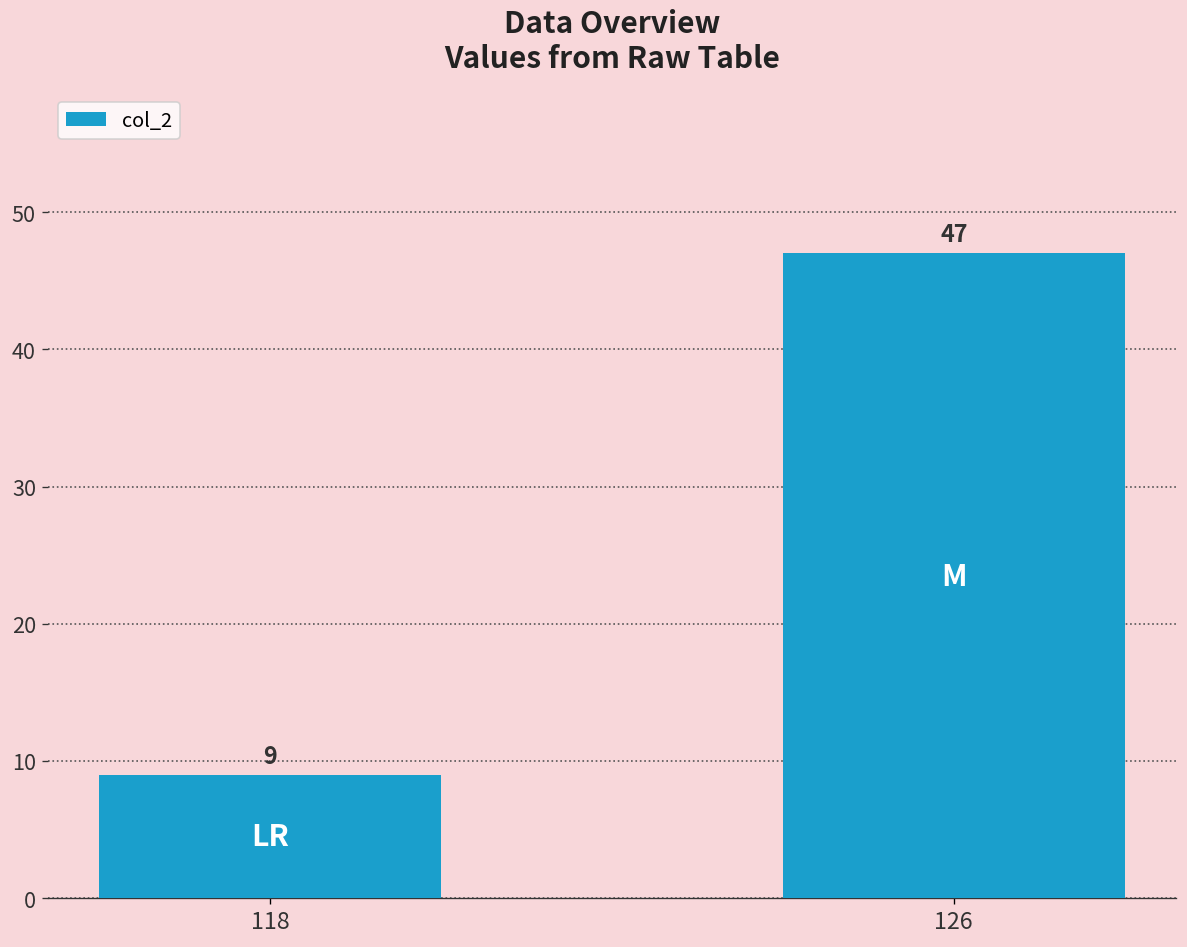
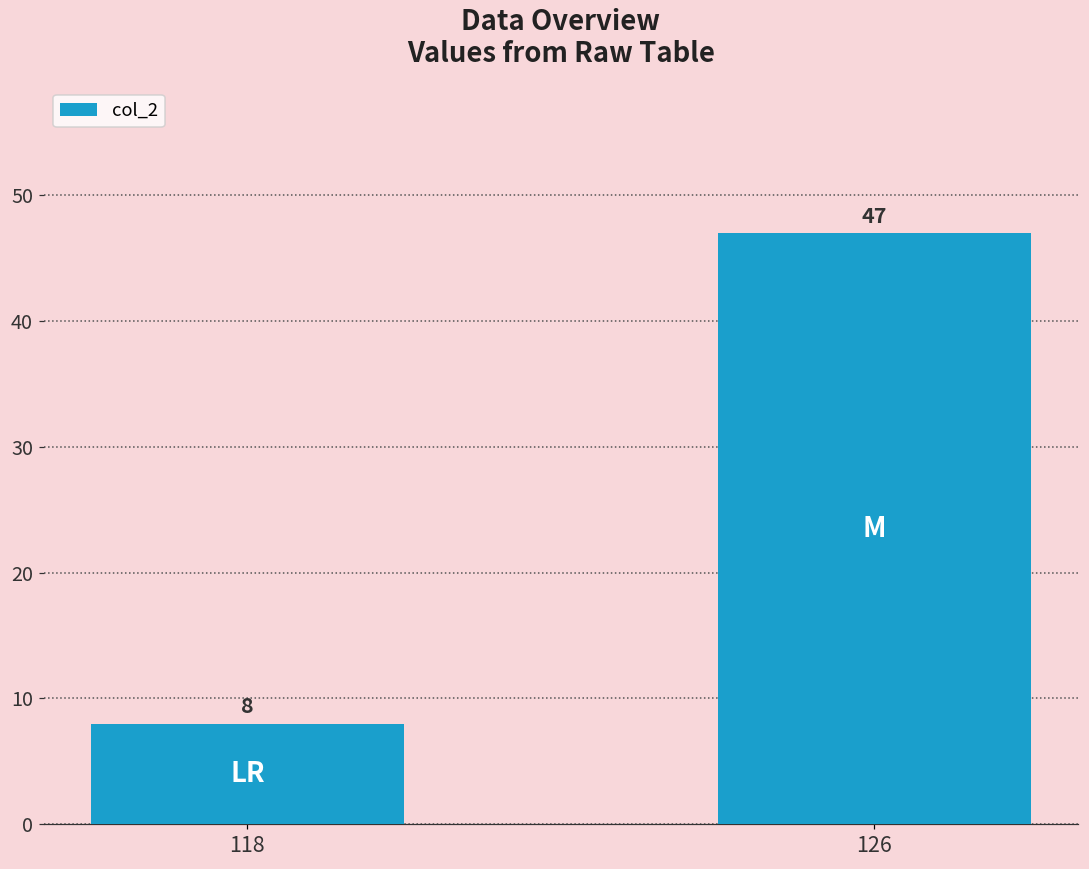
118: 9 -> 8
